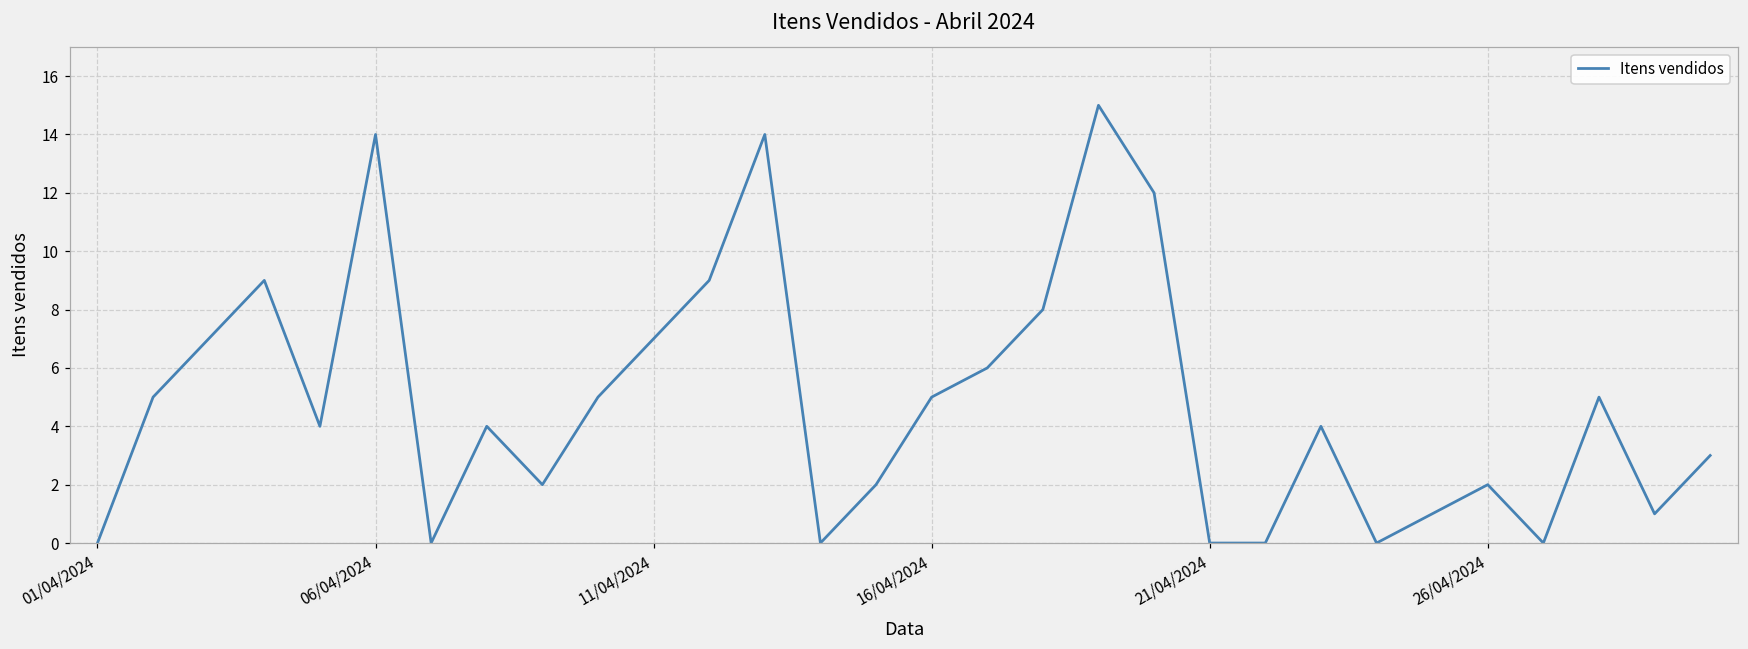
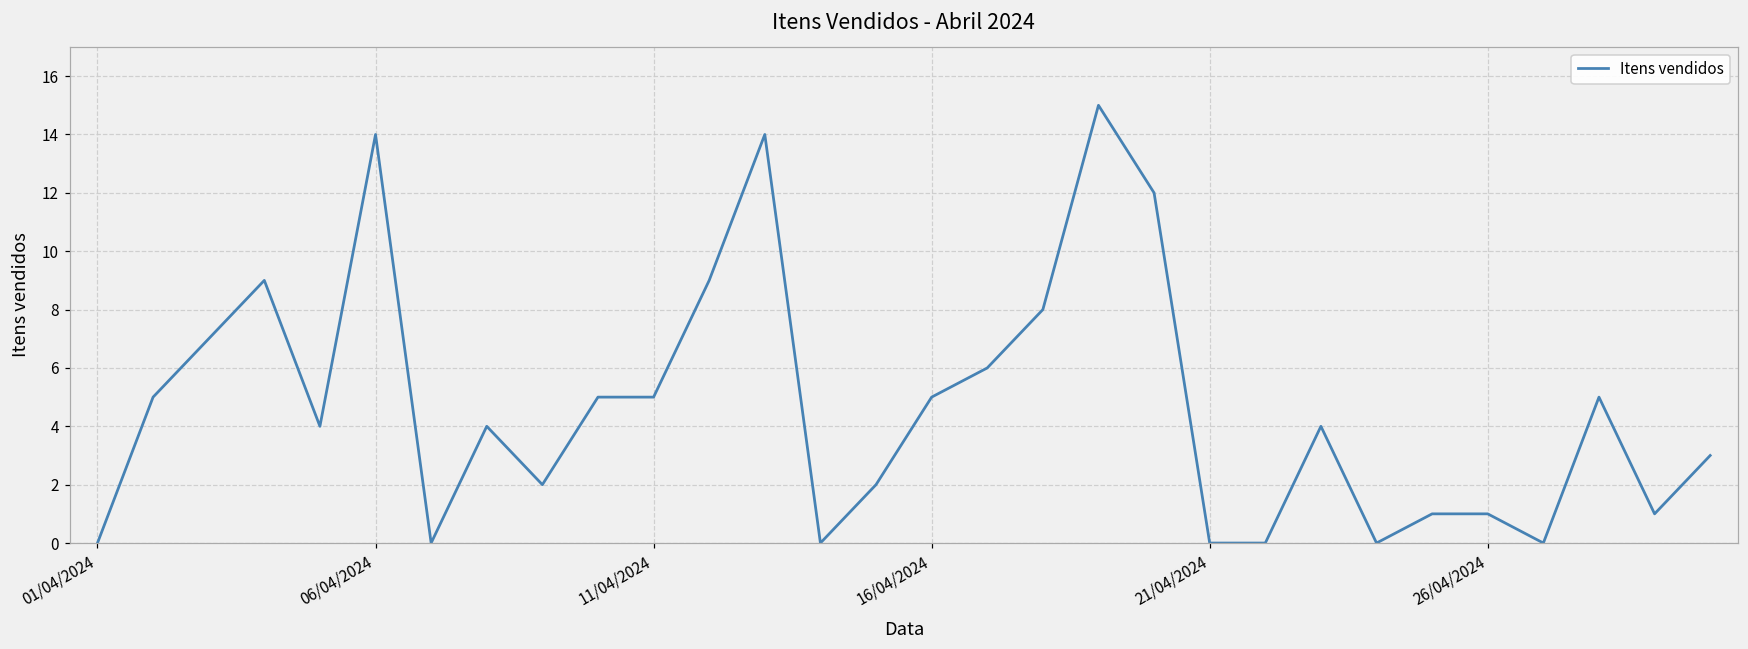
11/04/2024: 7 -> 5
26/04/2024: 2 -> 1
